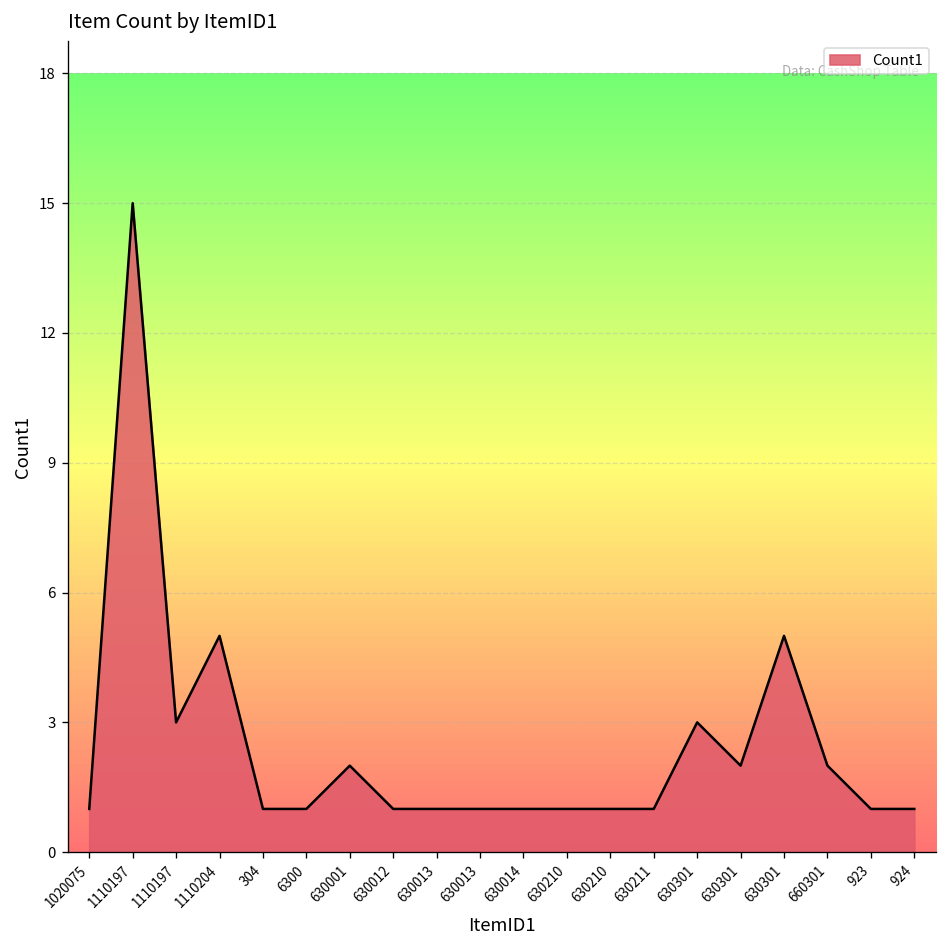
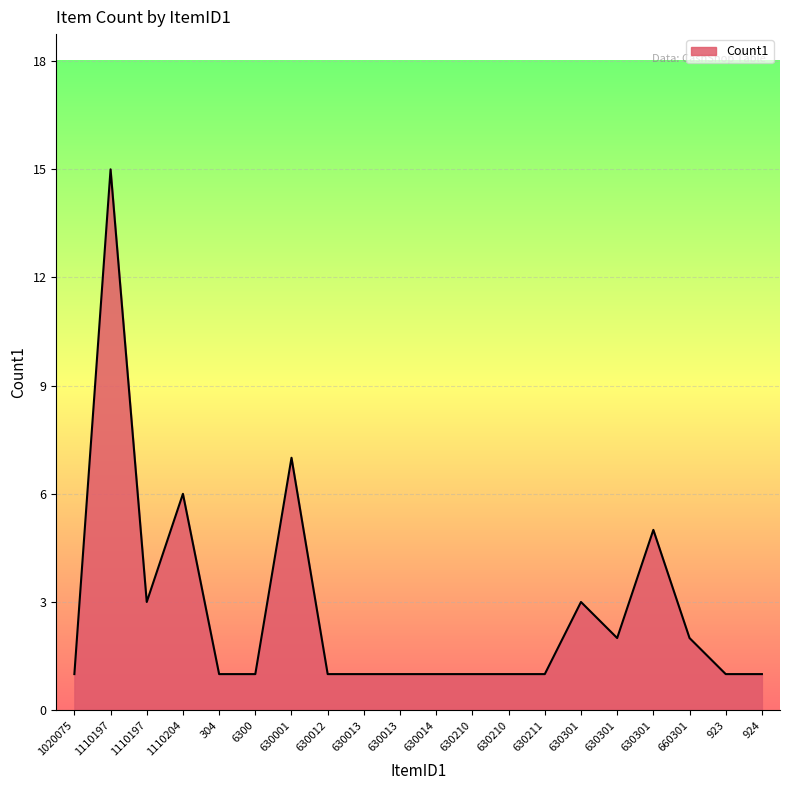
1110204: 5 -> 6
630001: 2 -> 7
